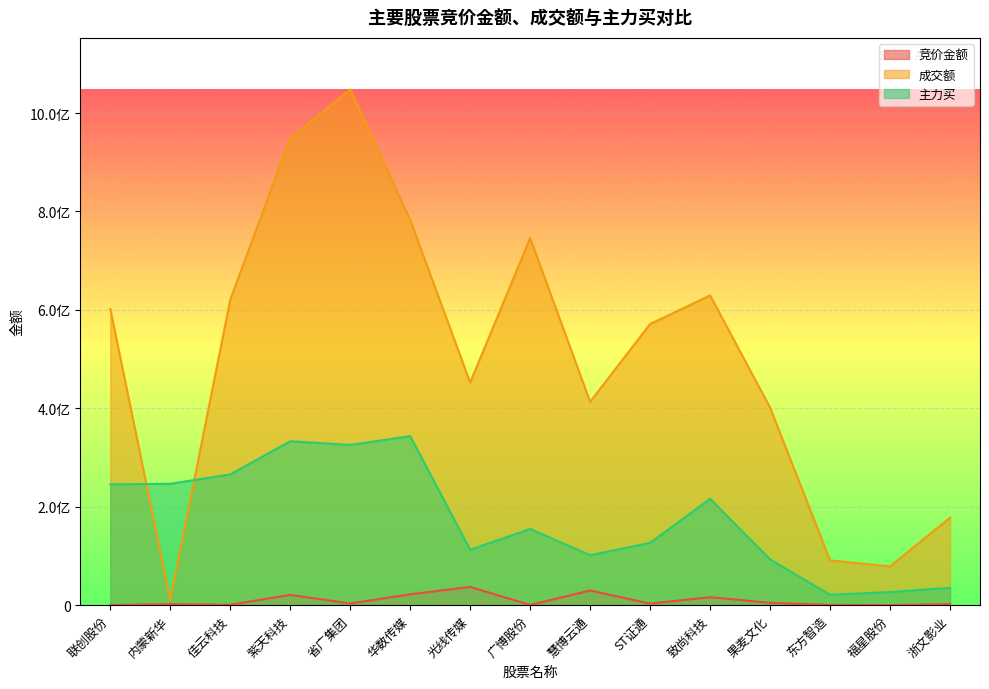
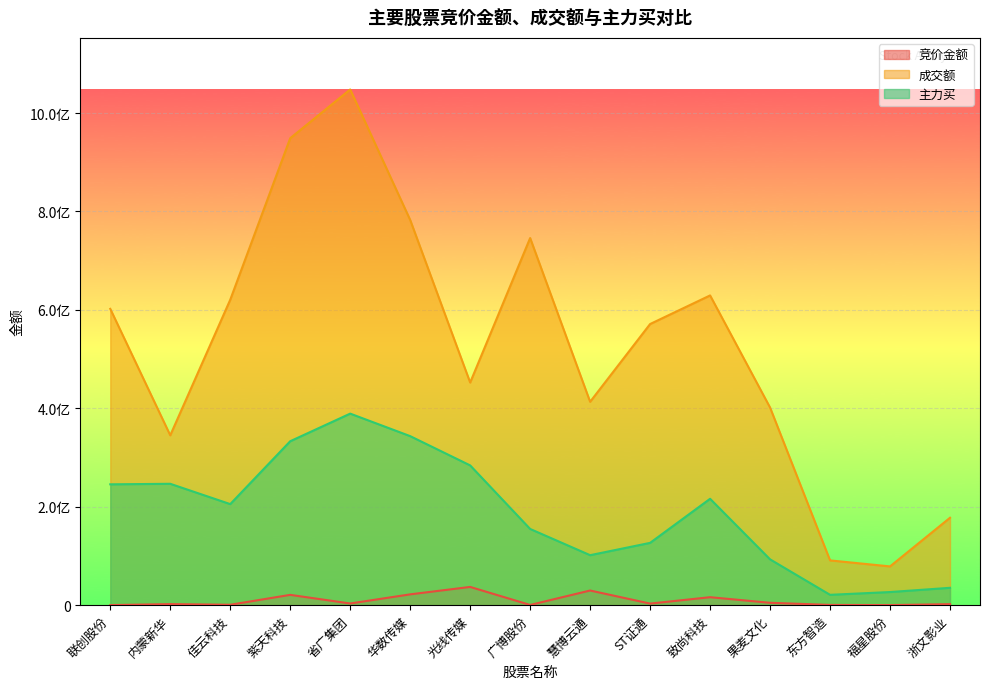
成交额, 内蒙新华: 0.1亿 -> 3.5亿
主力买, 佳云科技: 2.7亿 -> 2.1亿
主力买, 省广集团: 3.3亿 -> 3.9亿
主力买, 光线传媒: 1.1亿 -> 2.8亿
